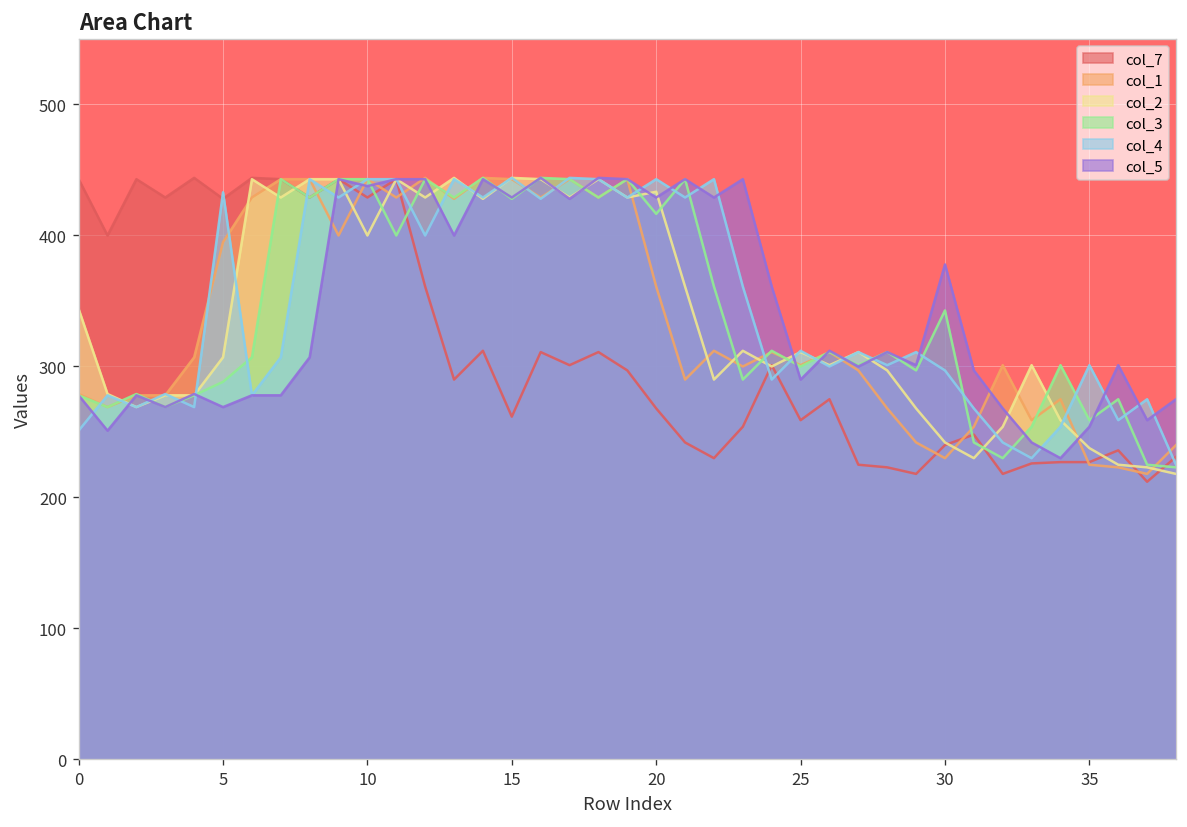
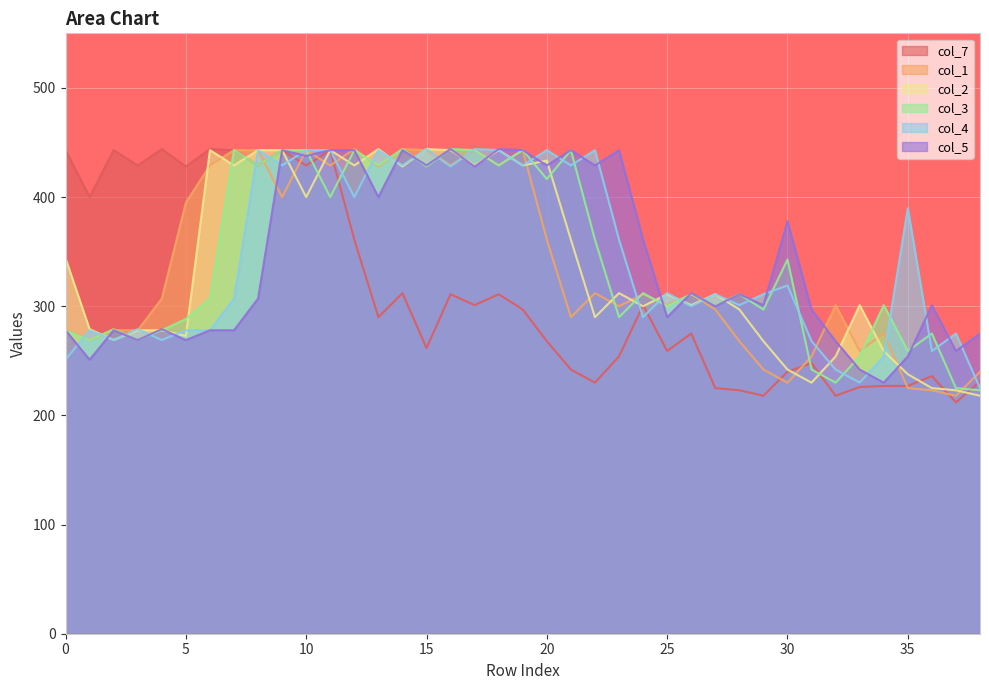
col_2, 5: 307 -> 273
col_4, 5: 433 -> 278
col_4, 30: 297 -> 319
col_4, 35: 301 -> 390
